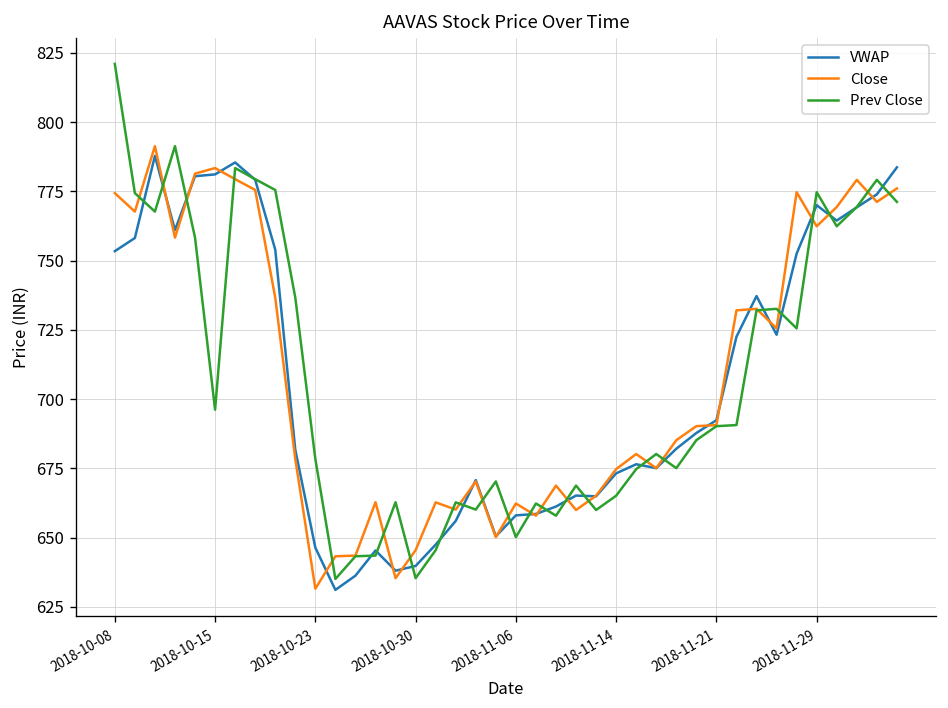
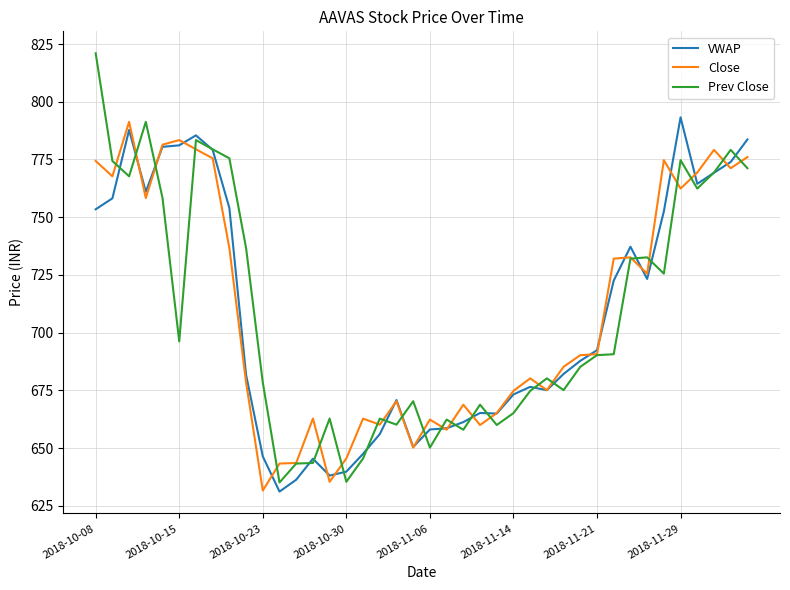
VWAP, 2018-11-29: 770 -> 793
